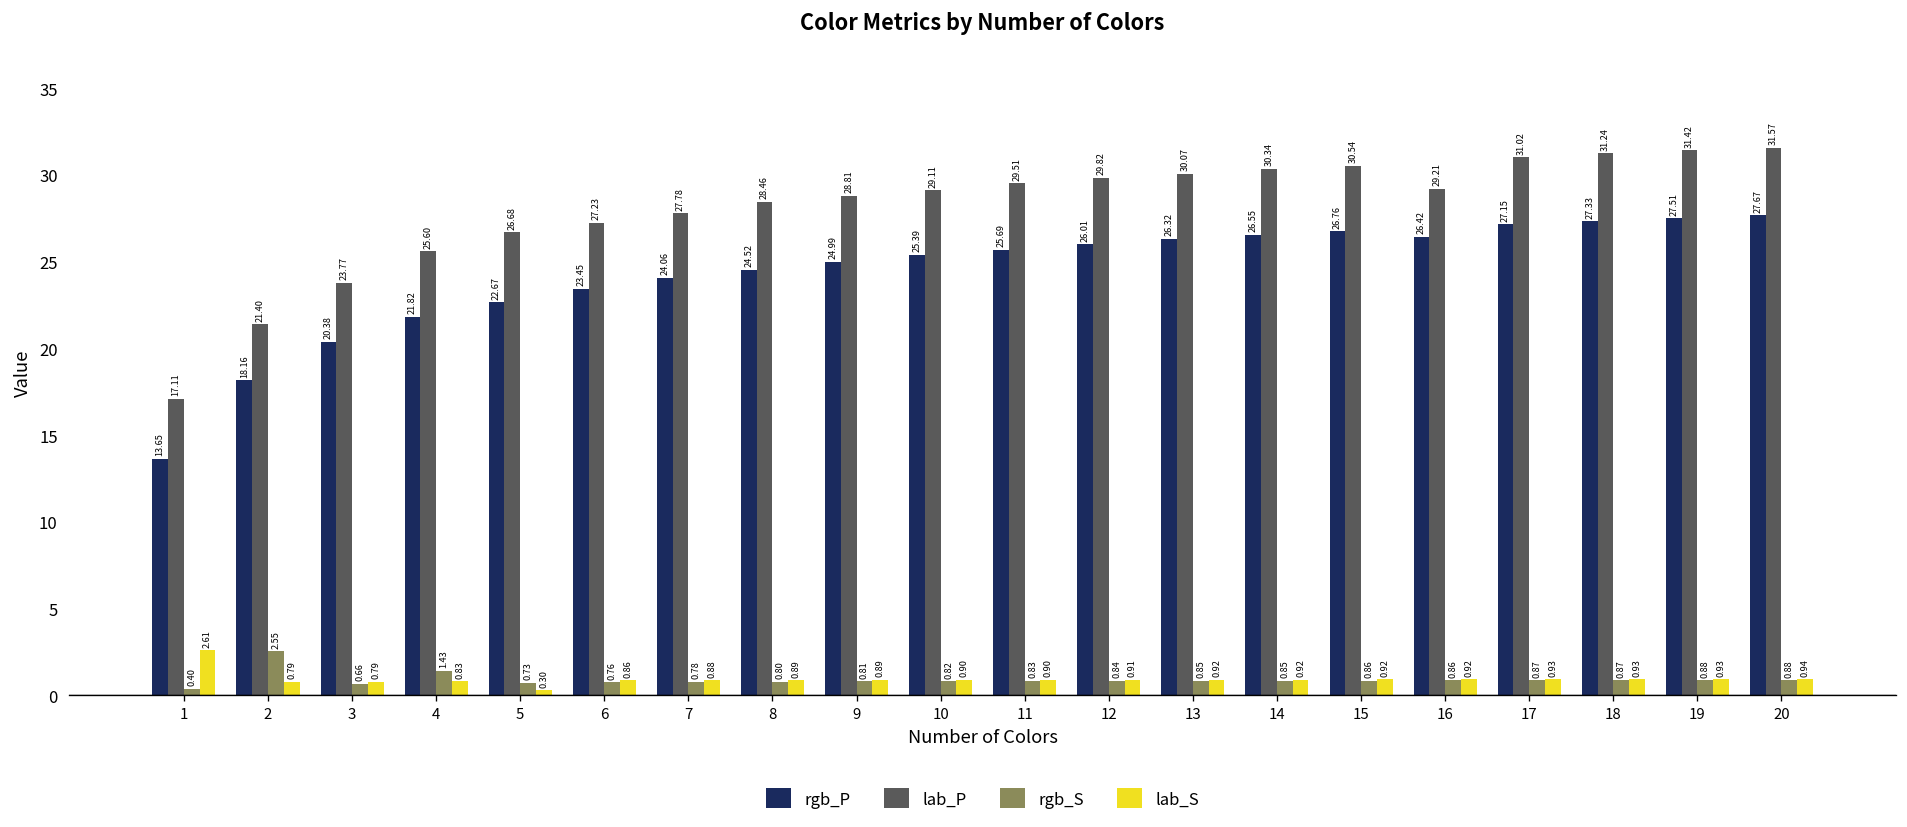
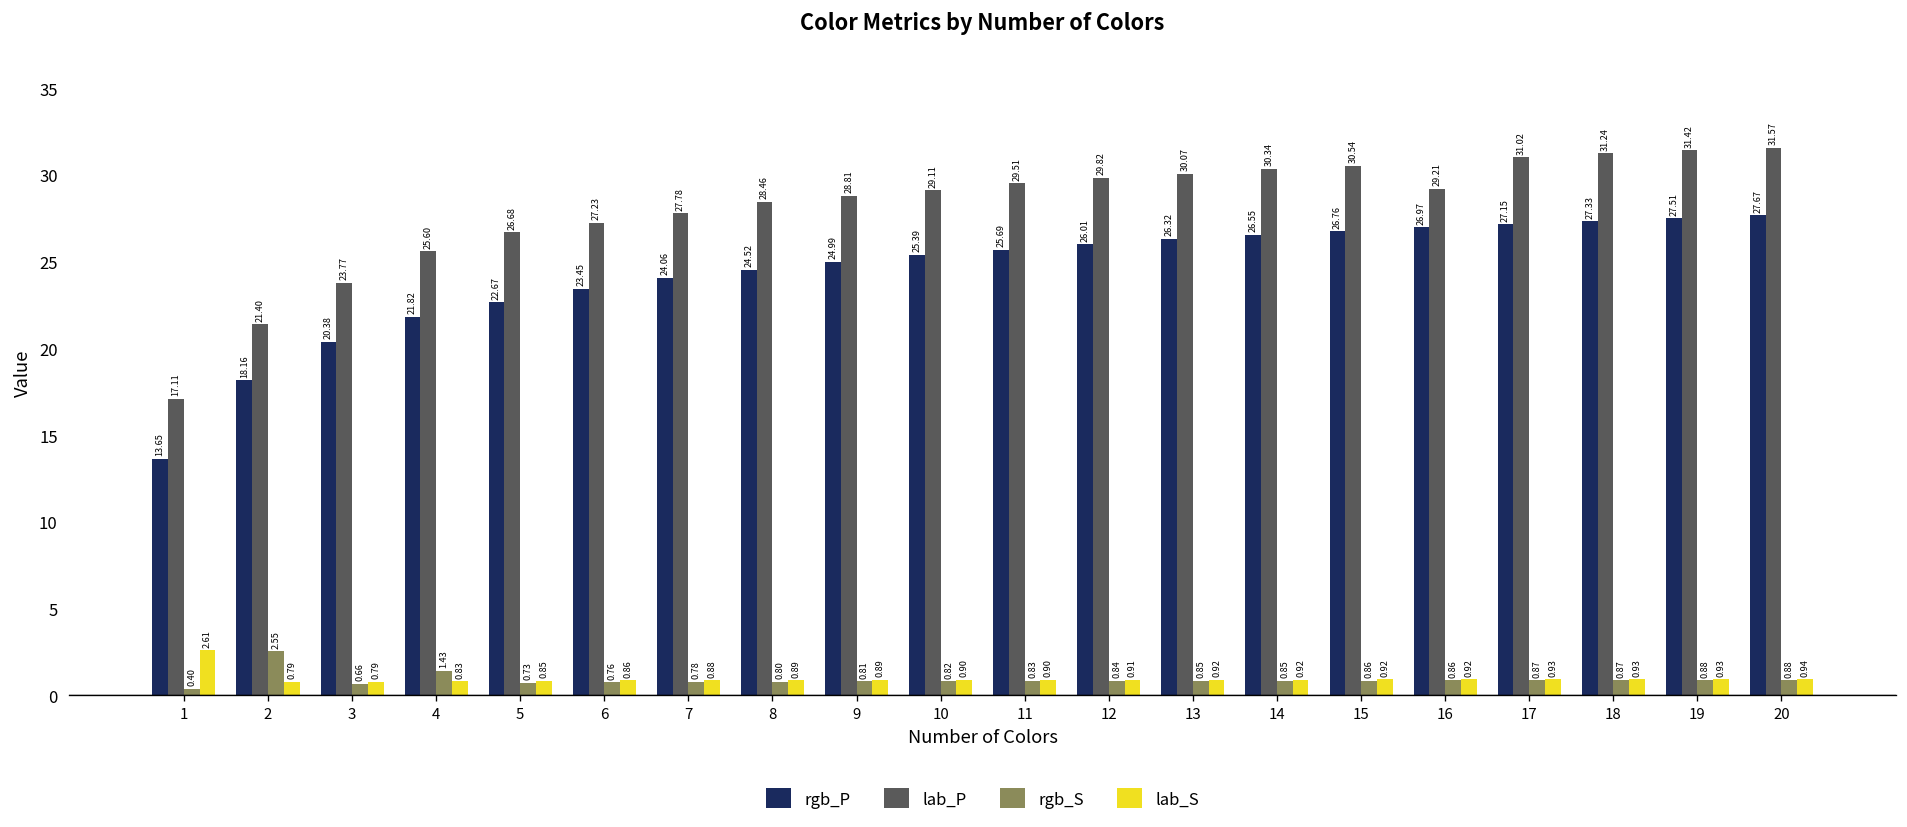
lab_S, 5: 0.30 -> 0.85
rgb_P, 16: 26.42 -> 26.97
